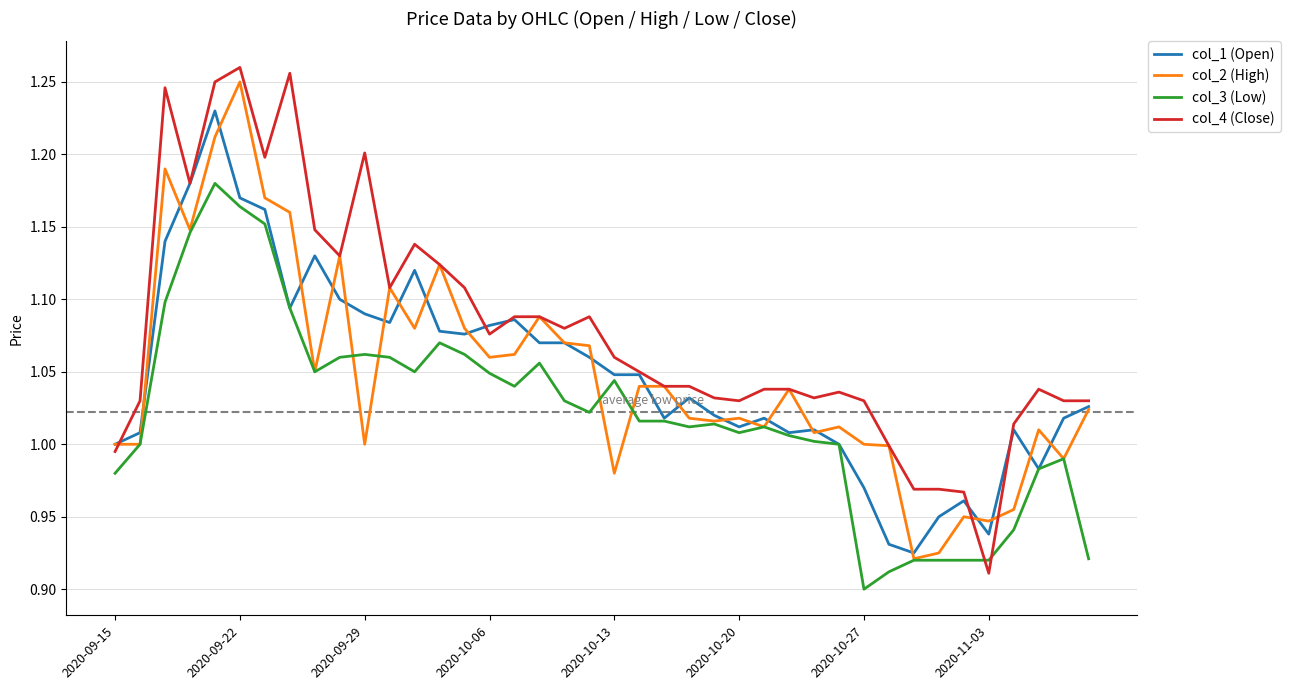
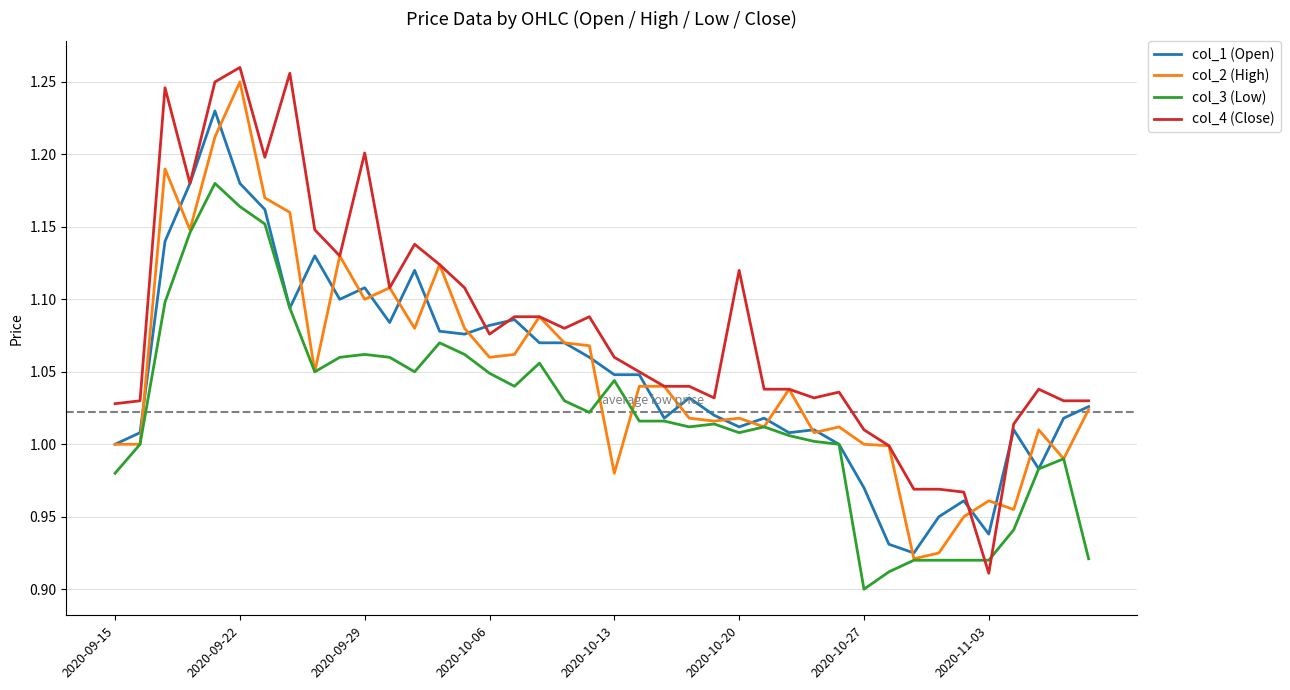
col_4 (Close), 2020-09-15: 0.995 -> 1.028
col_1 (Open), 2020-09-22: 1.17 -> 1.18
col_1 (Open), 2020-09-29: 1.090 -> 1.108
col_2 (High), 2020-09-29: 1.0 -> 1.1
col_4 (Close), 2020-10-20: 1.03 -> 1.12
col_4 (Close), 2020-10-27: 1.03 -> 1.01
col_2 (High), 2020-11-03: 0.947 -> 0.961
